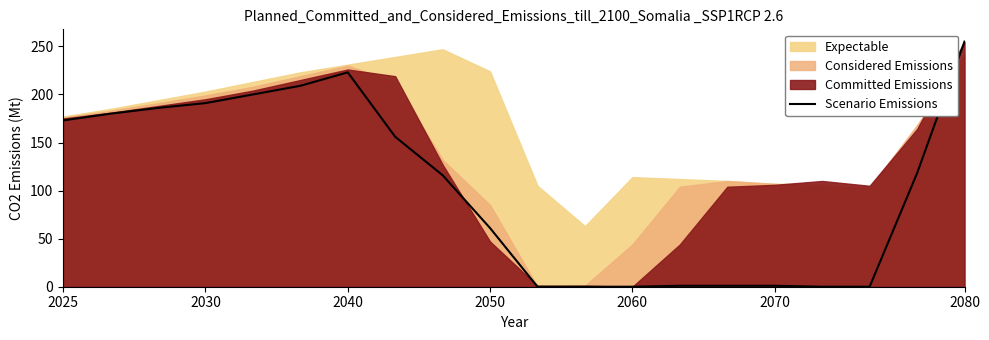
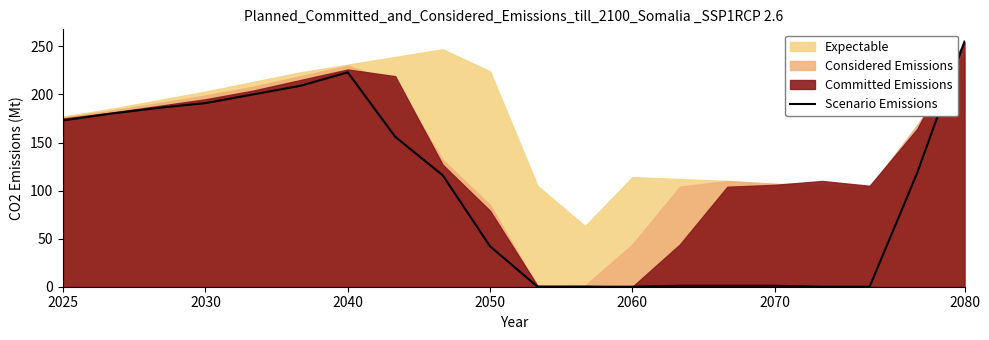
Scenario Emissions, 2050: 60 -> 40
Committed Emissions, 2050: 50 -> 80
